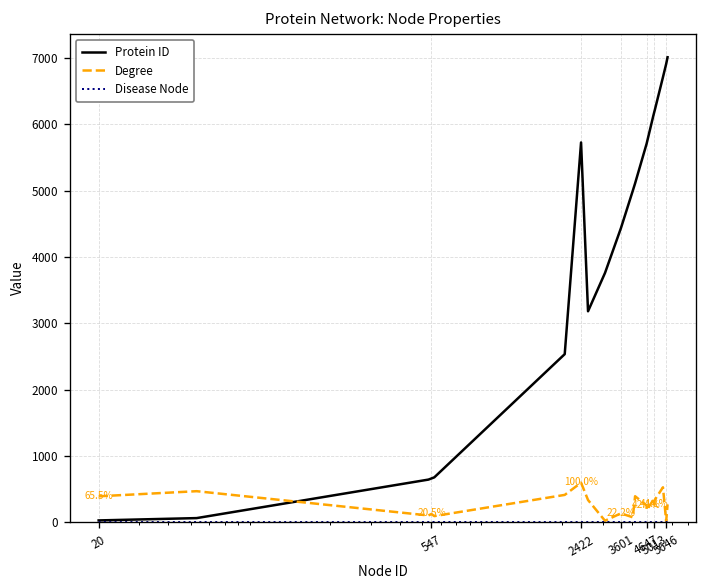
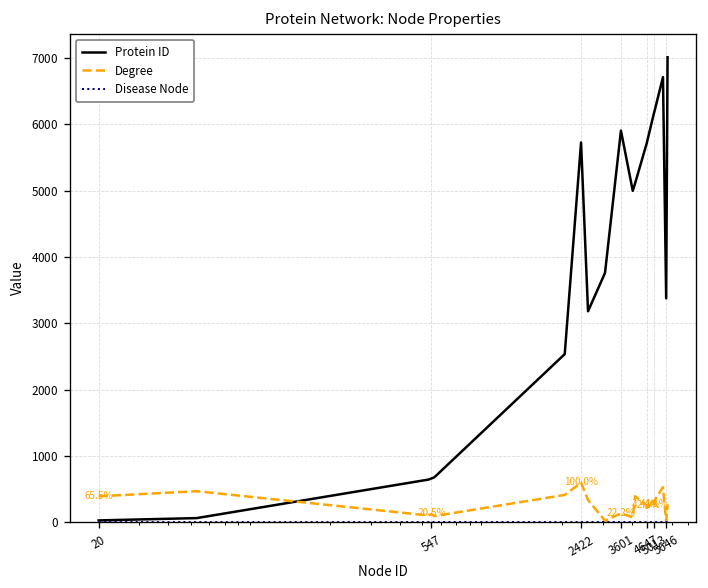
Protein ID, 3601: 4400 -> 5900
Protein ID, 5646: 6900 -> 3400
